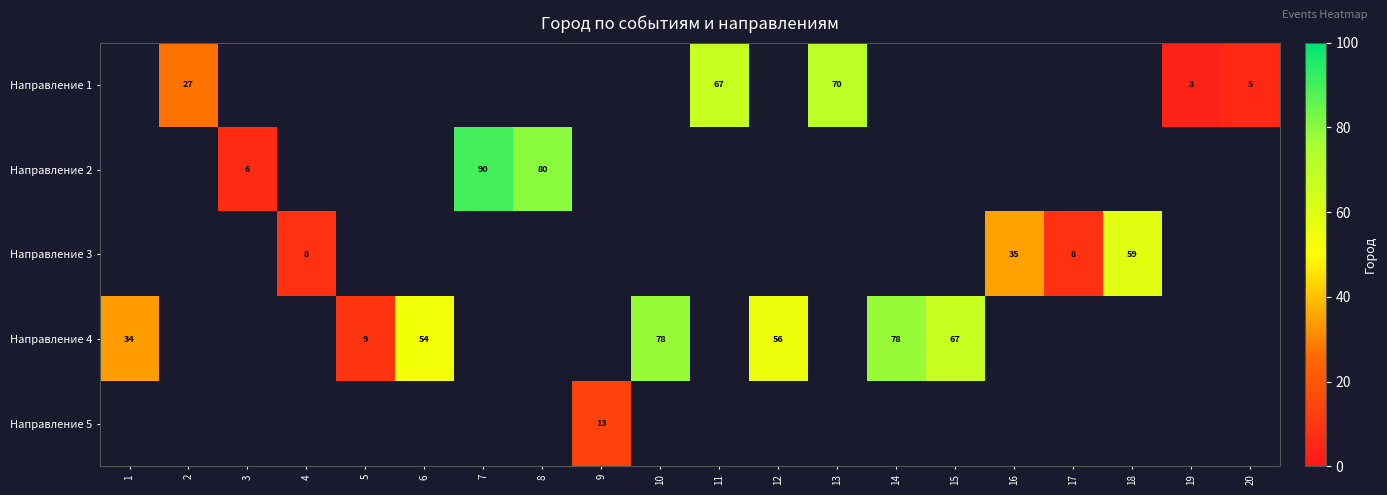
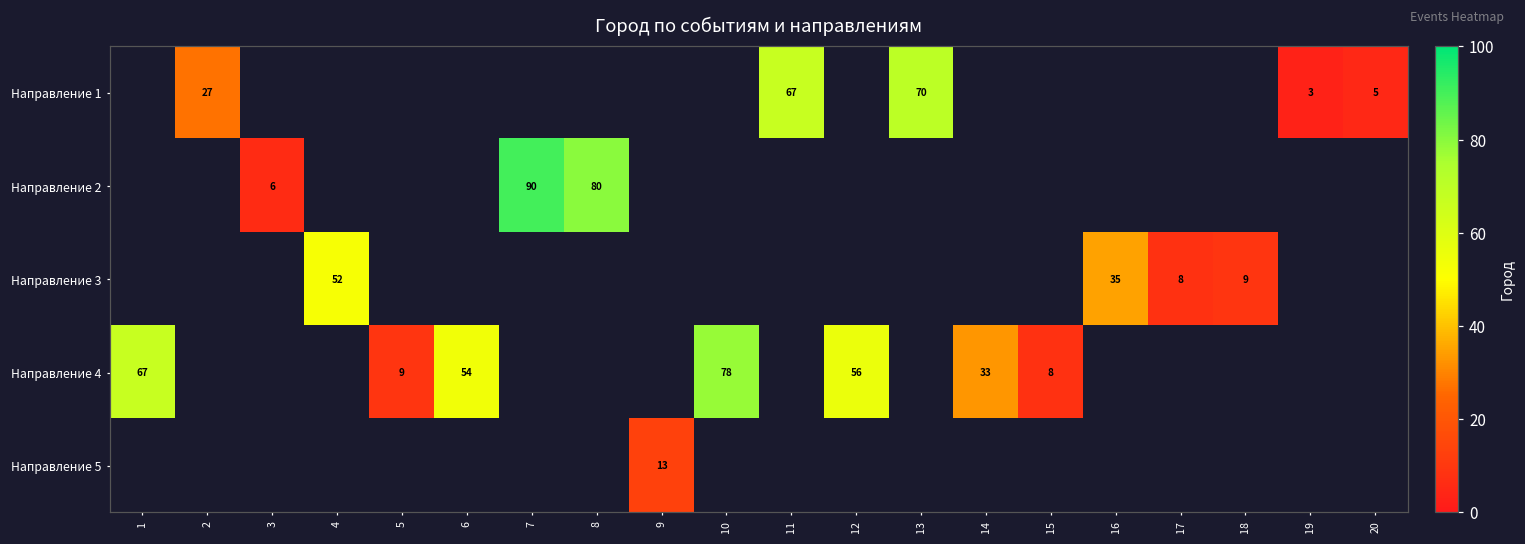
Направление 3, 4: 8 -> 52
Направление 3, 18: 59 -> 9
Направление 4, 1: 34 -> 67
Направление 4, 14: 78 -> 33
Направление 4, 15: 67 -> 8
